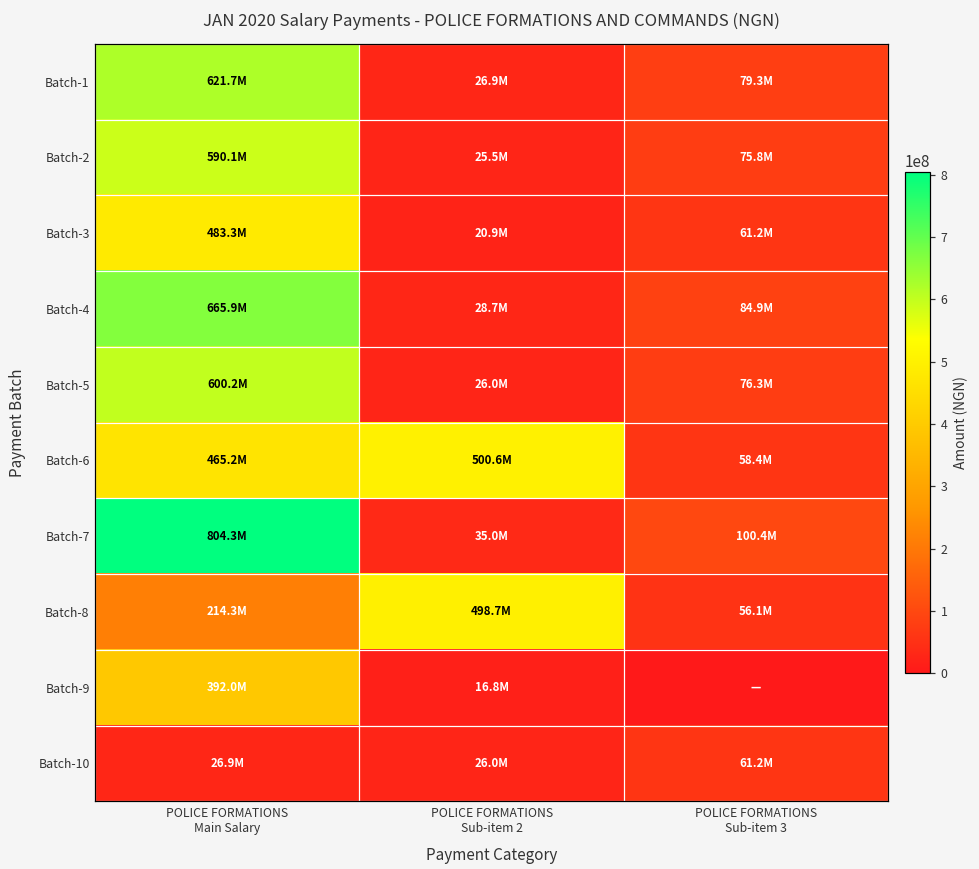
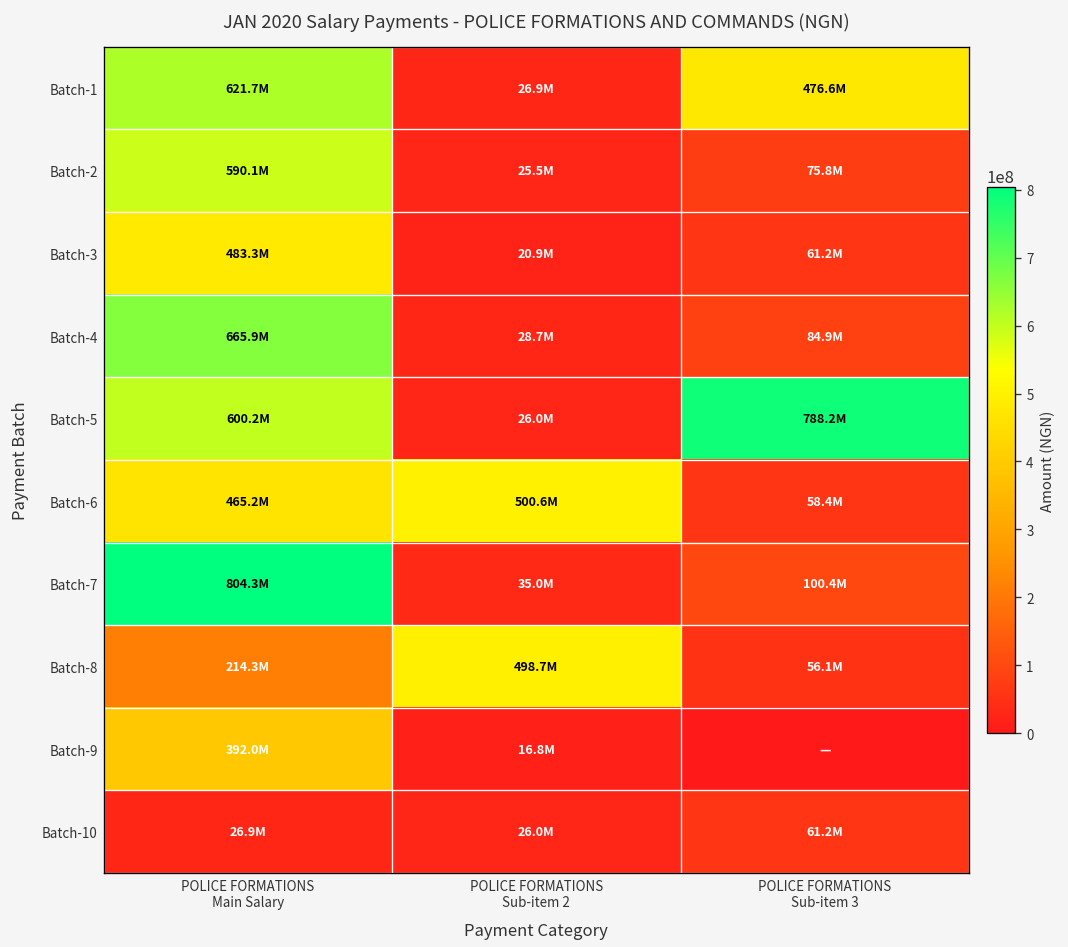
Batch-1, POLICE FORMATIONS Sub-item 3: 79.3M -> 476.6M
Batch-5, POLICE FORMATIONS Sub-item 3: 76.3M -> 788.2M
